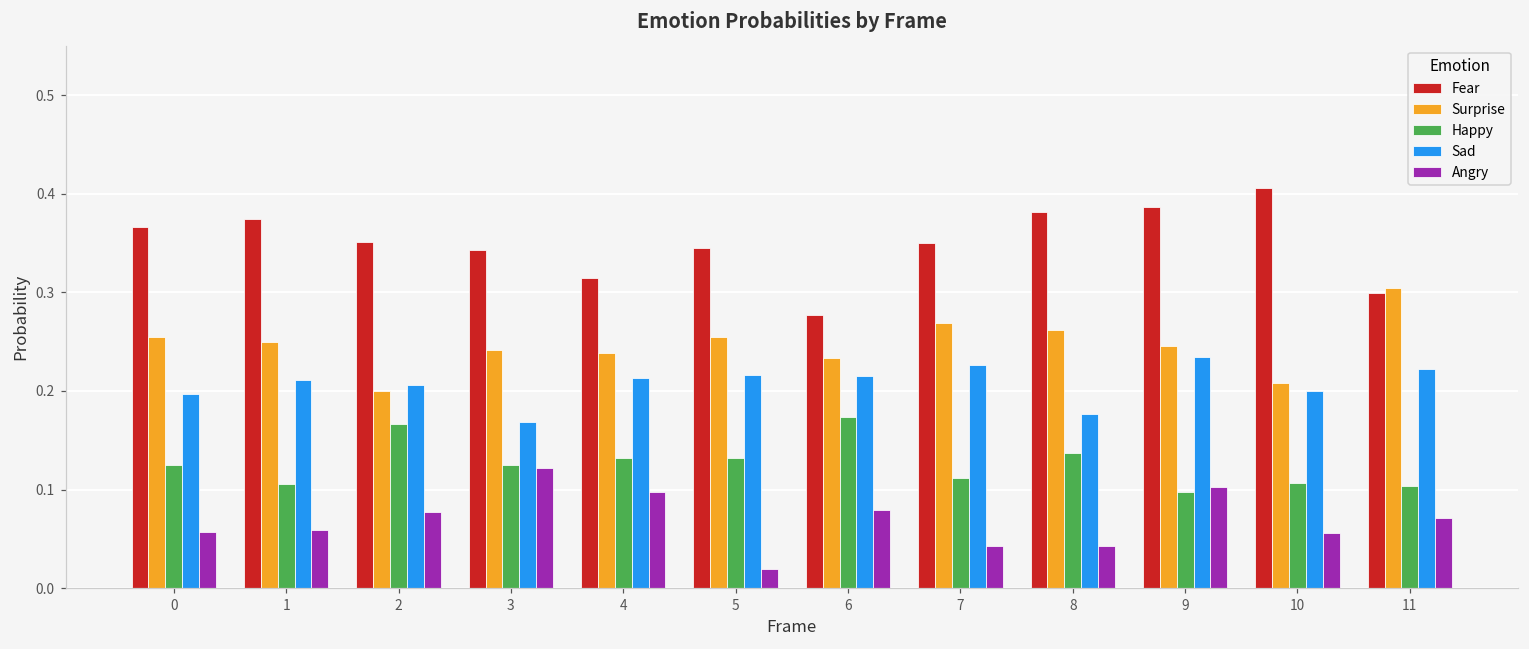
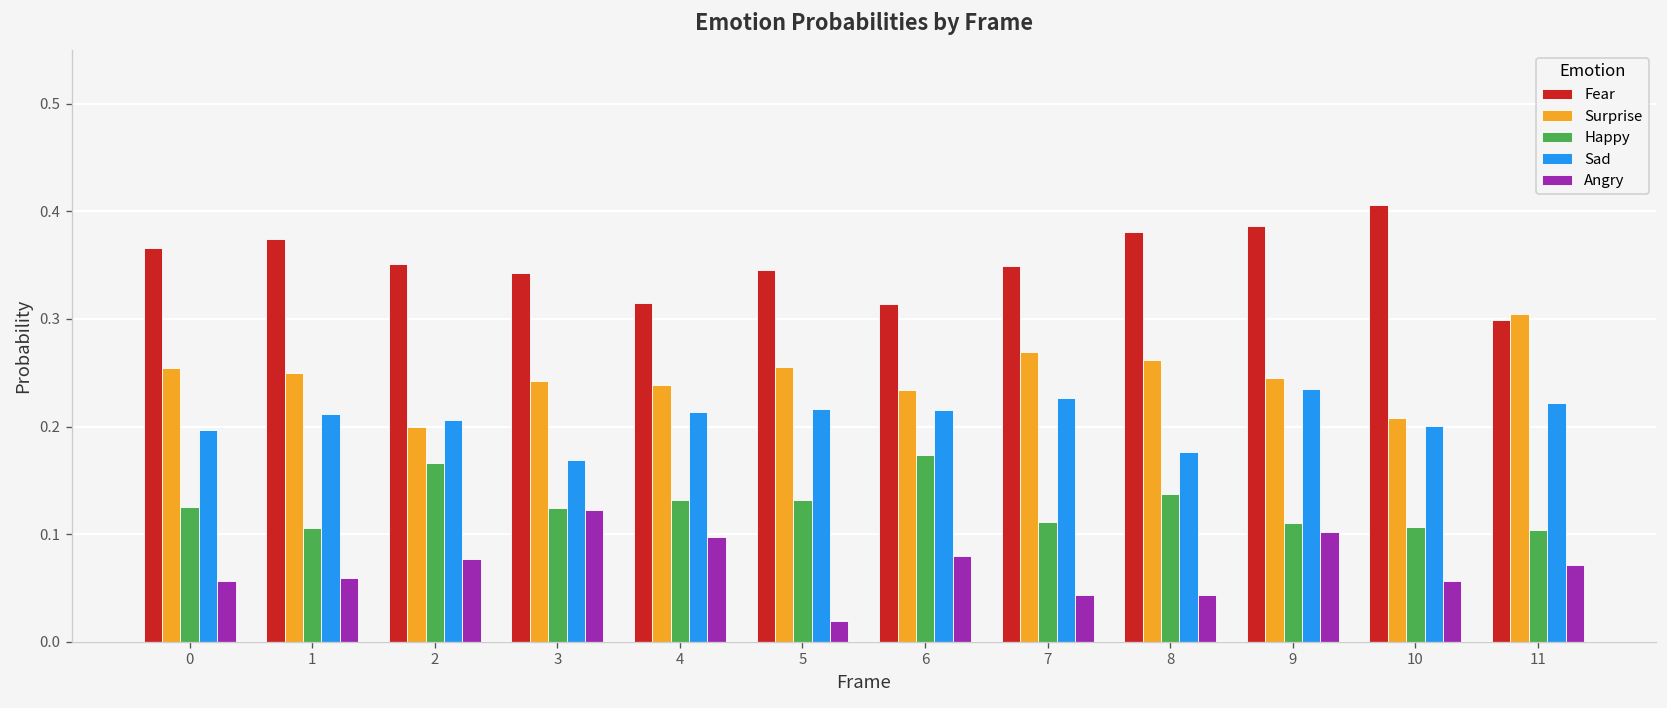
Fear, 6: 0.28 -> 0.31
Happy, 9: 0.10 -> 0.11
